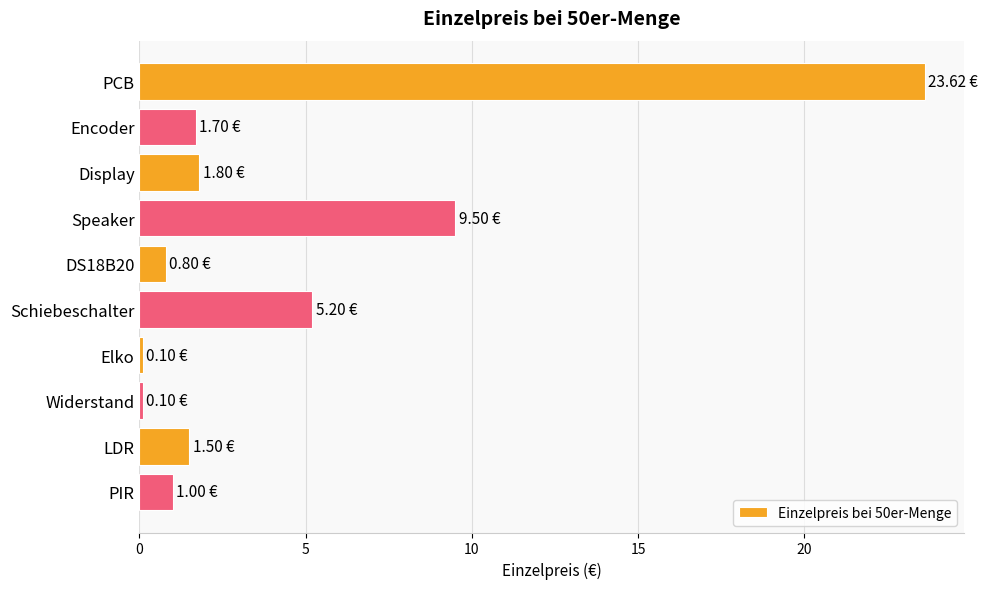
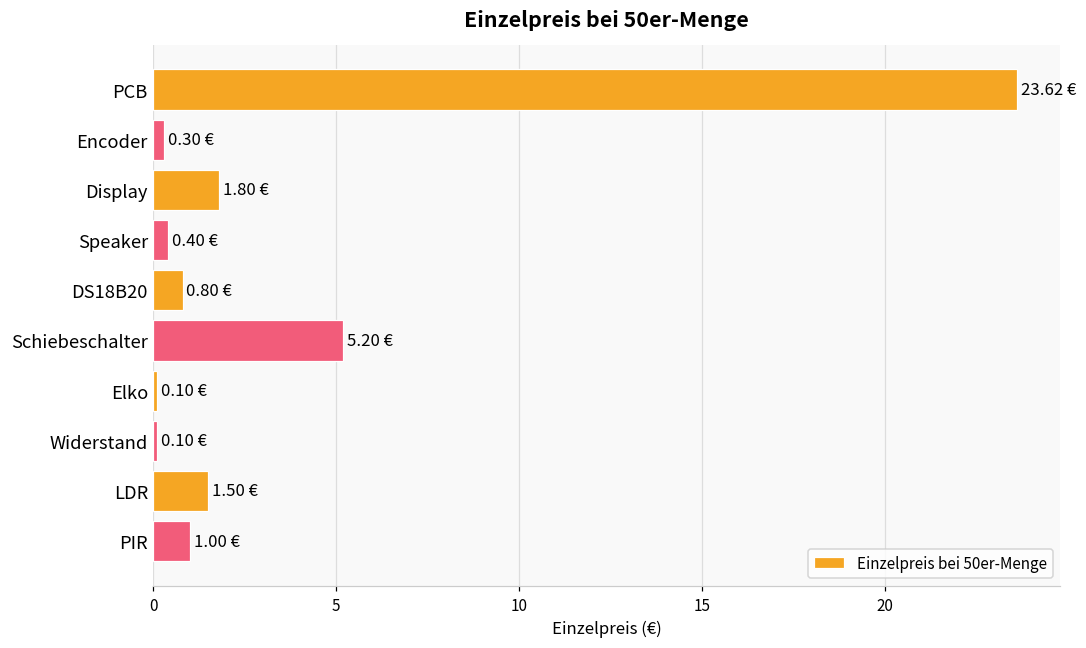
Encoder: 1.70 -> 0.30
Speaker: 9.50 -> 0.40
